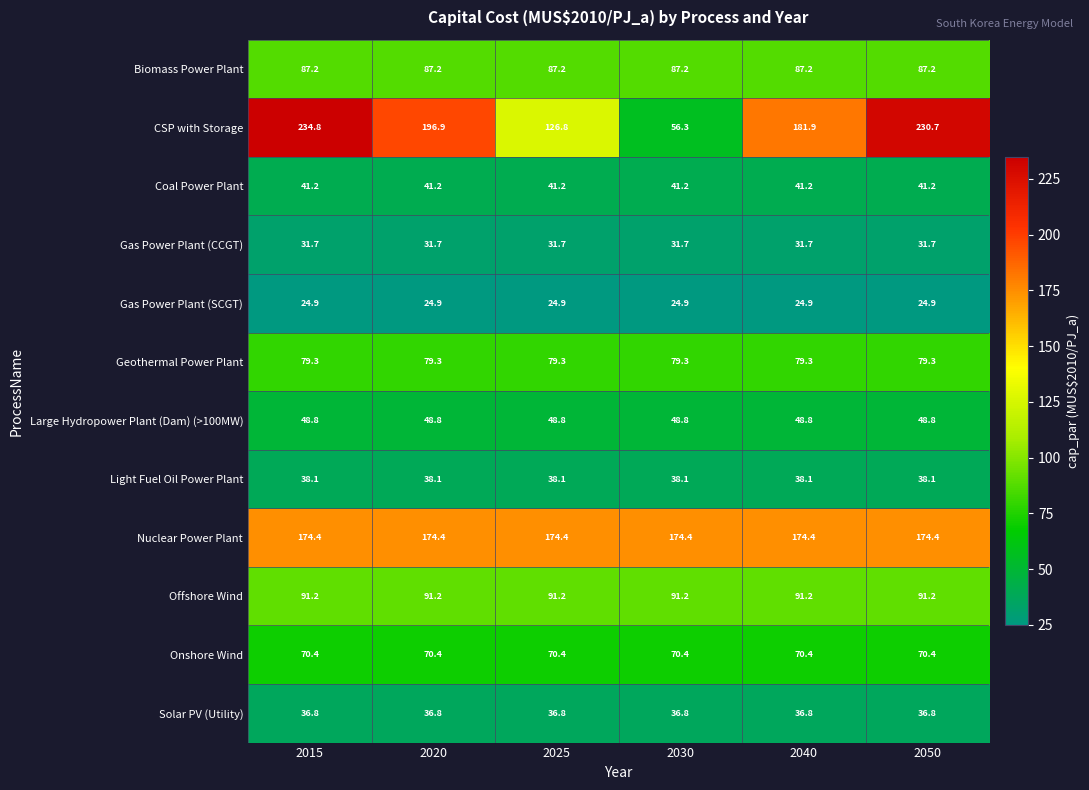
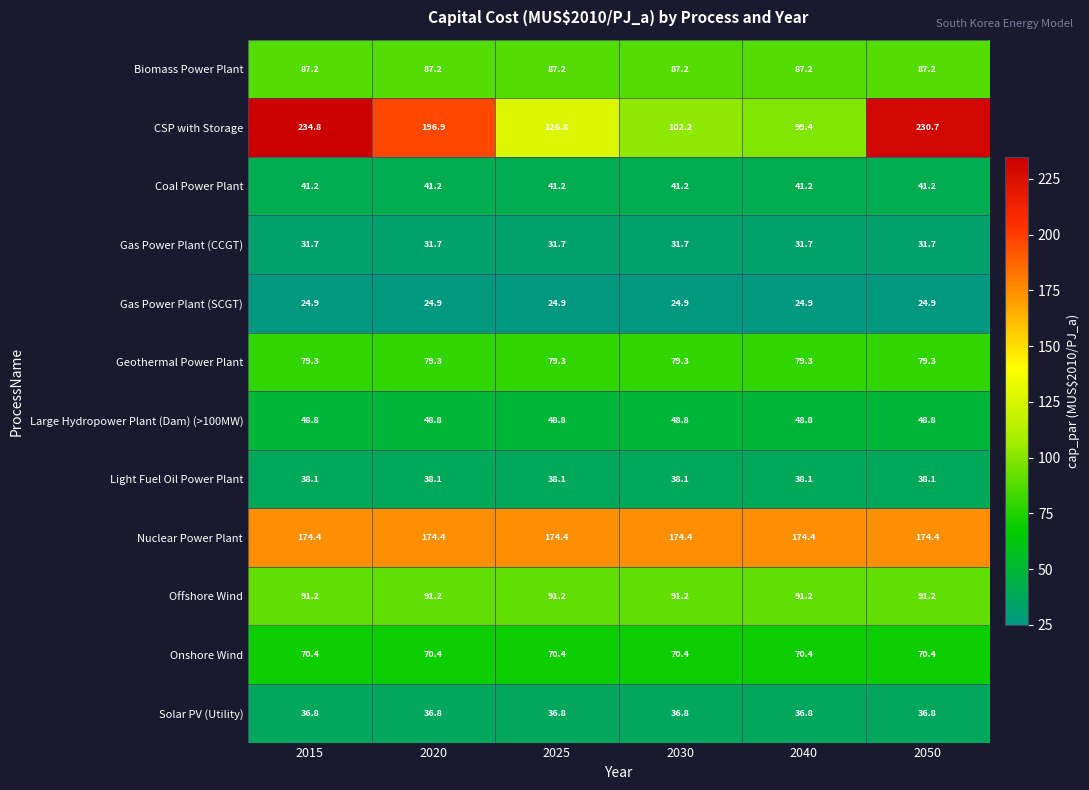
CSP with Storage, 2030: 56.3 -> 102.2
CSP with Storage, 2040: 181.9 -> 99.4
